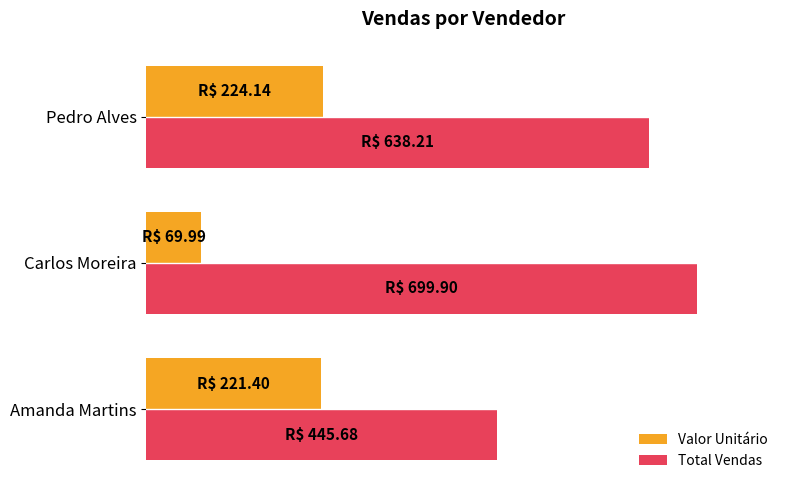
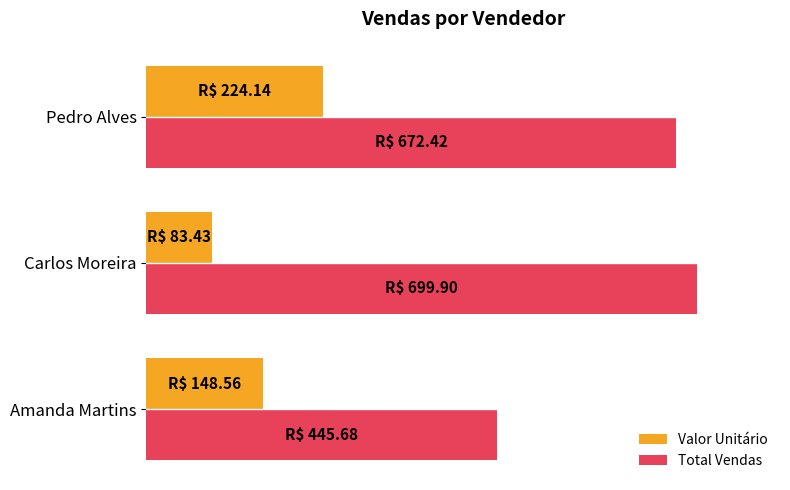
Total Vendas, Pedro Alves: 638.21 -> 672.42
Valor Unitário, Carlos Moreira: 69.99 -> 83.43
Valor Unitário, Amanda Martins: 221.40 -> 148.56
